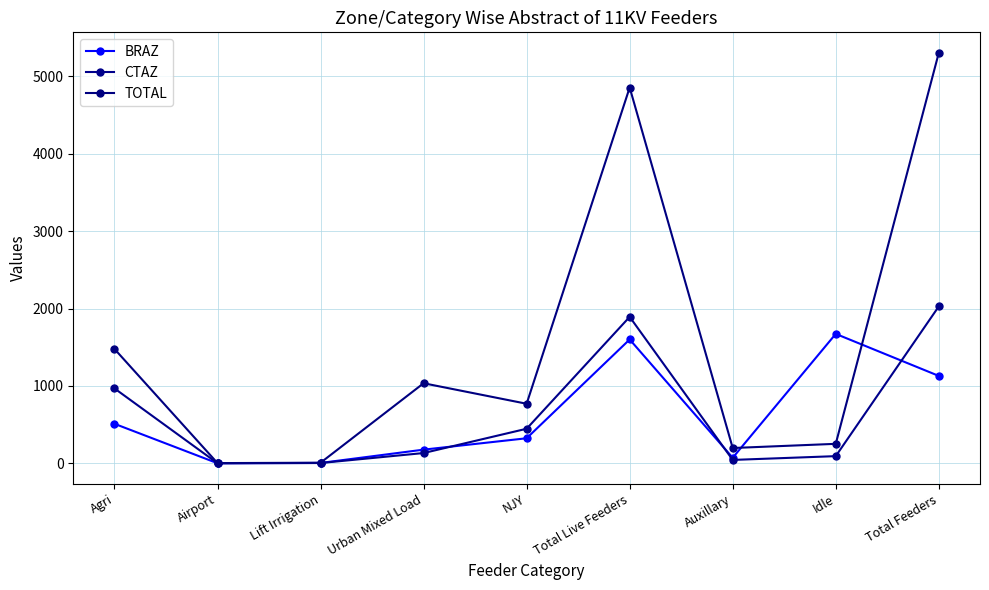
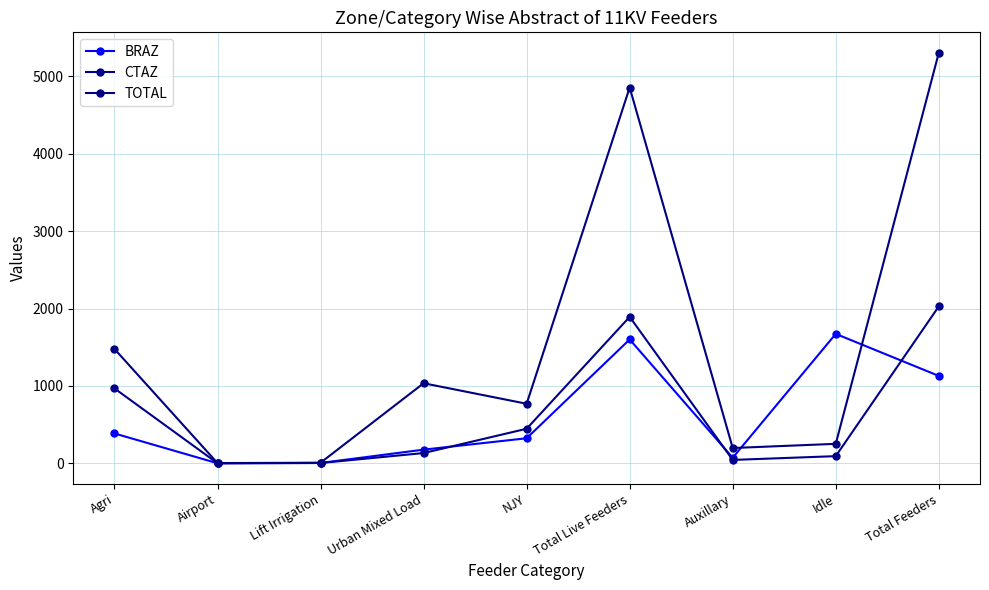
BRAZ, Agri: 500 -> 400
